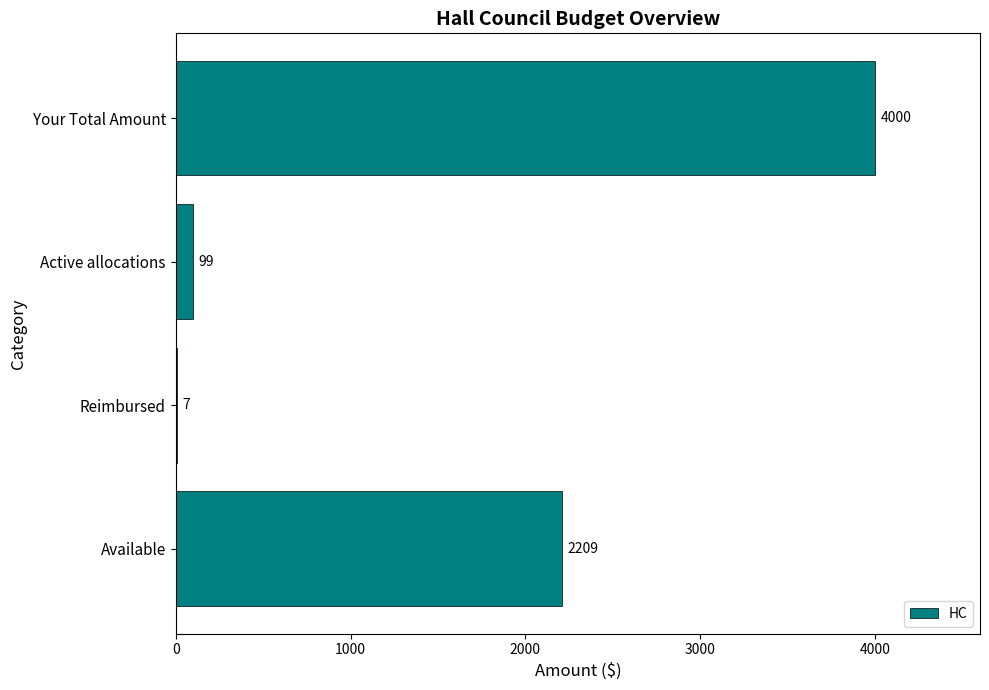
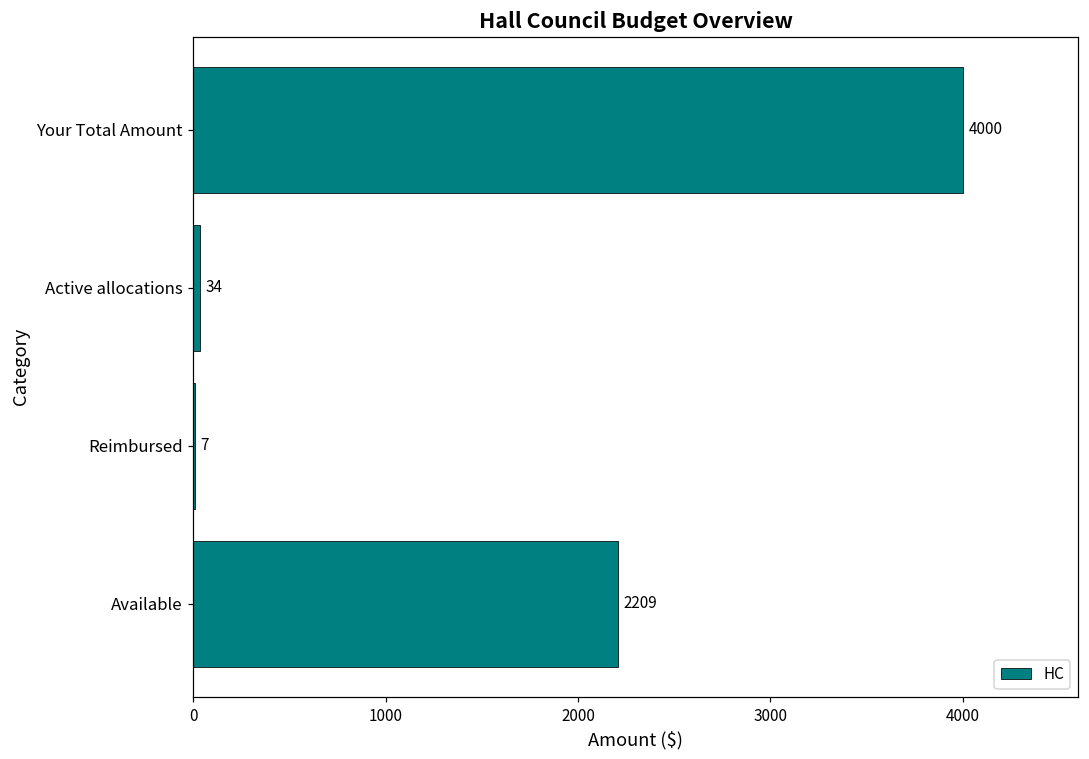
Active allocations: 99 -> 34
